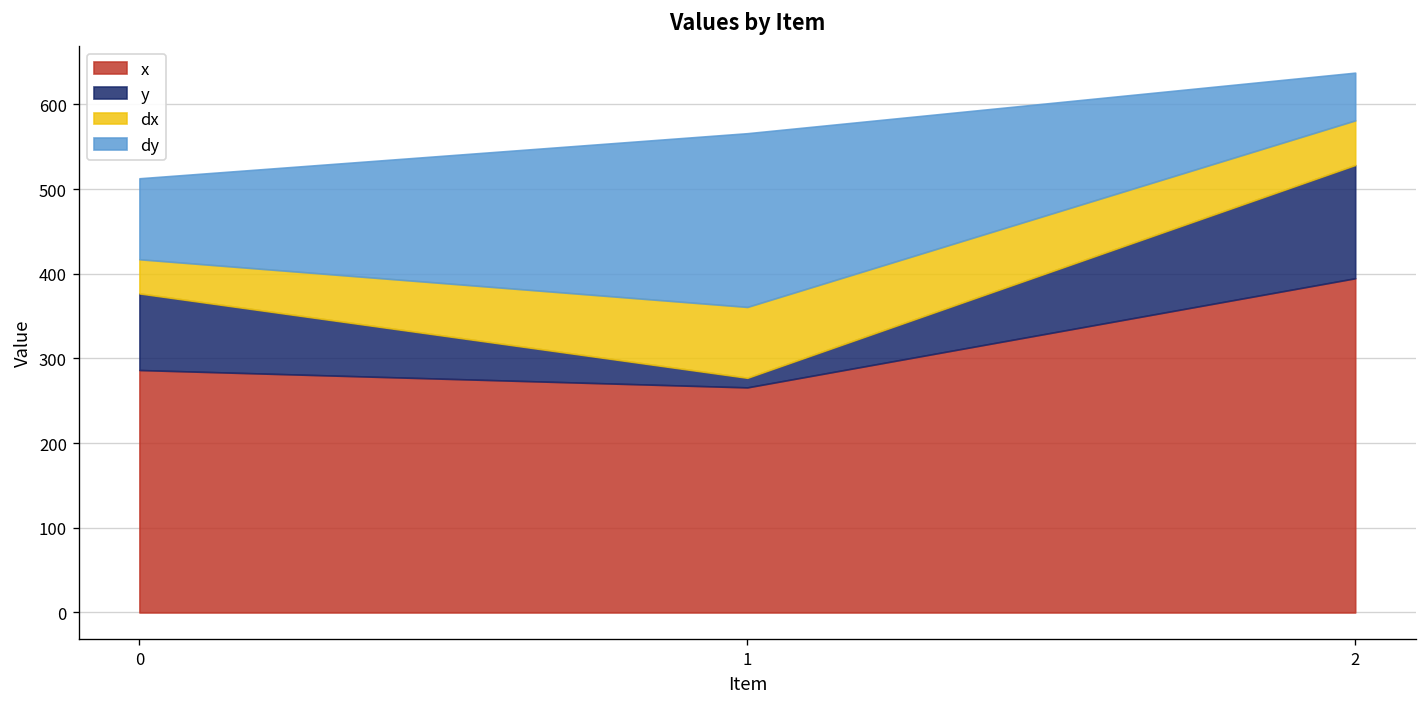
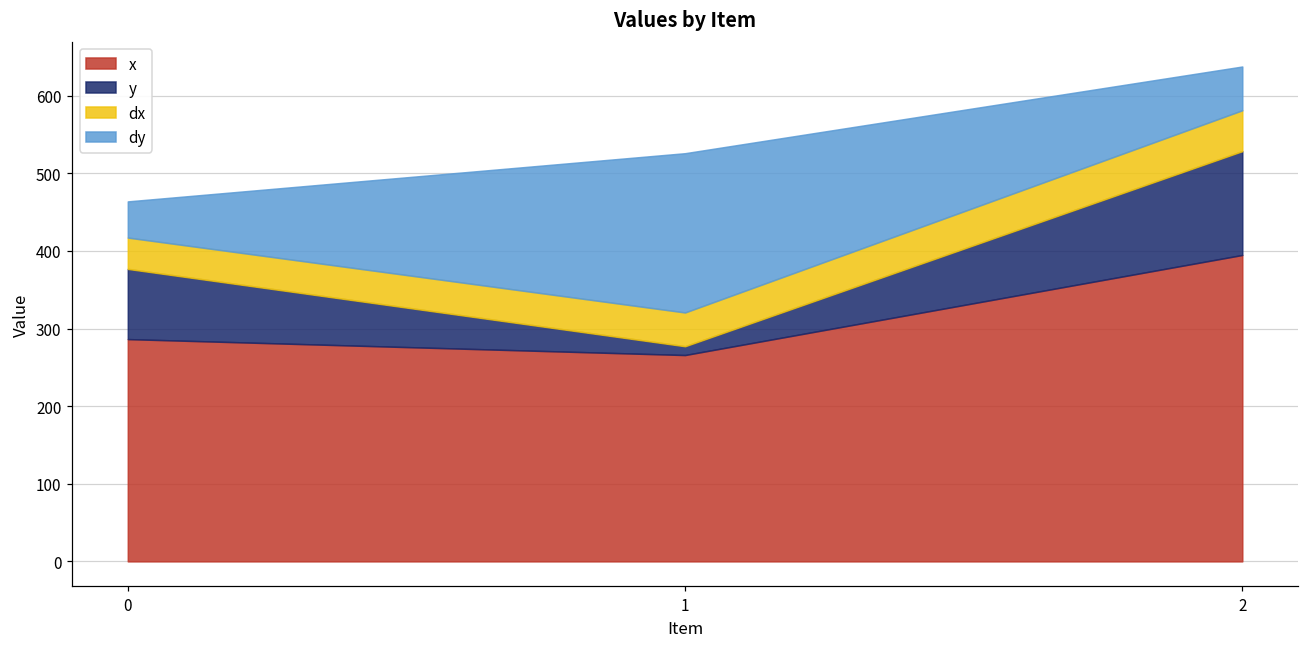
dy, 0: 100 -> 50
dx, 1: 80 -> 40
